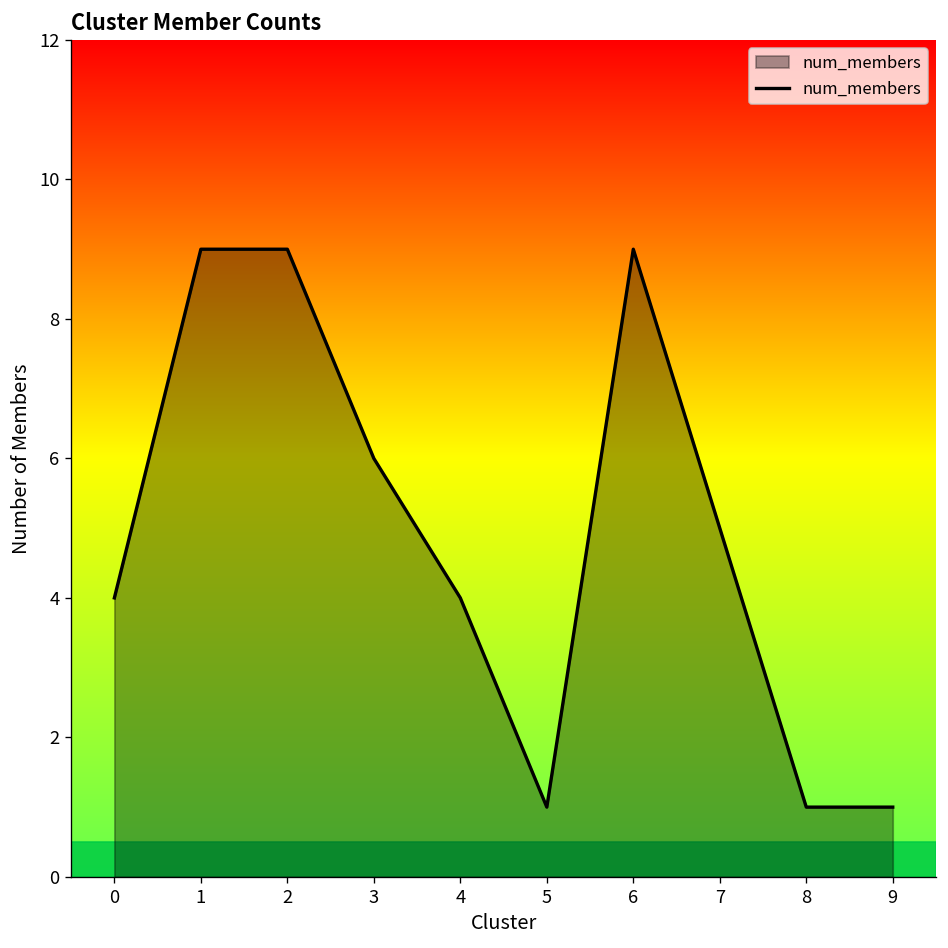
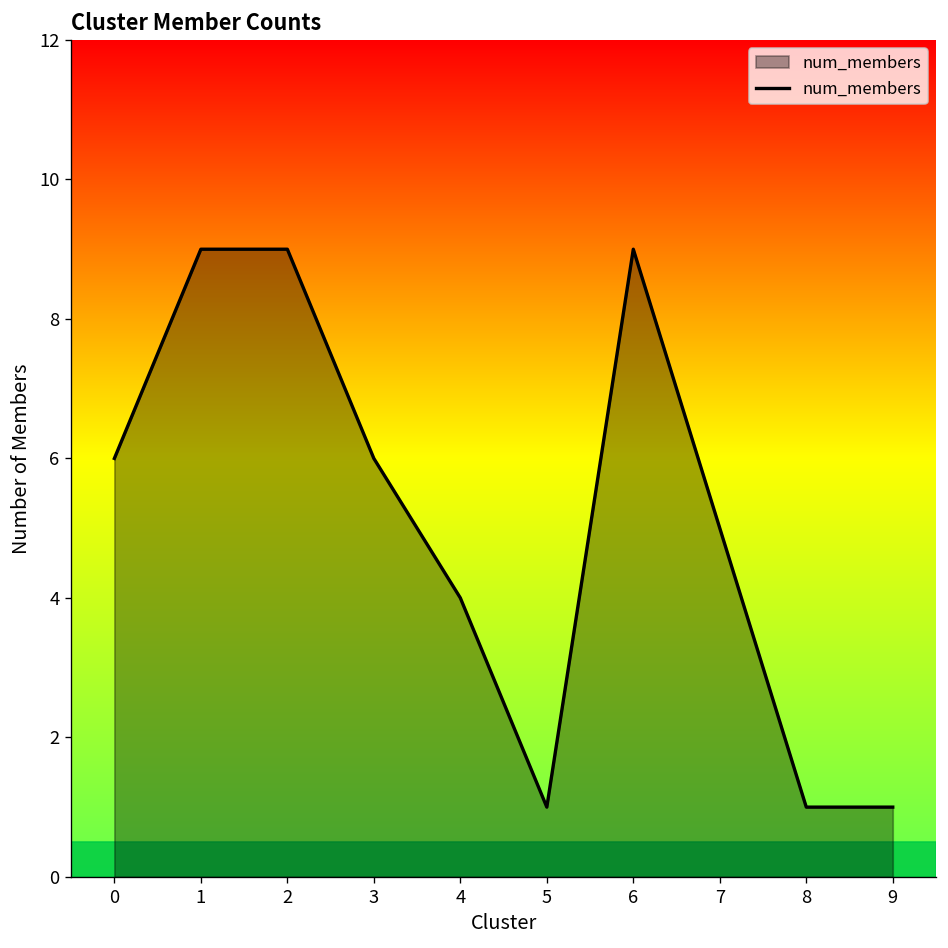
0: 4 -> 6
